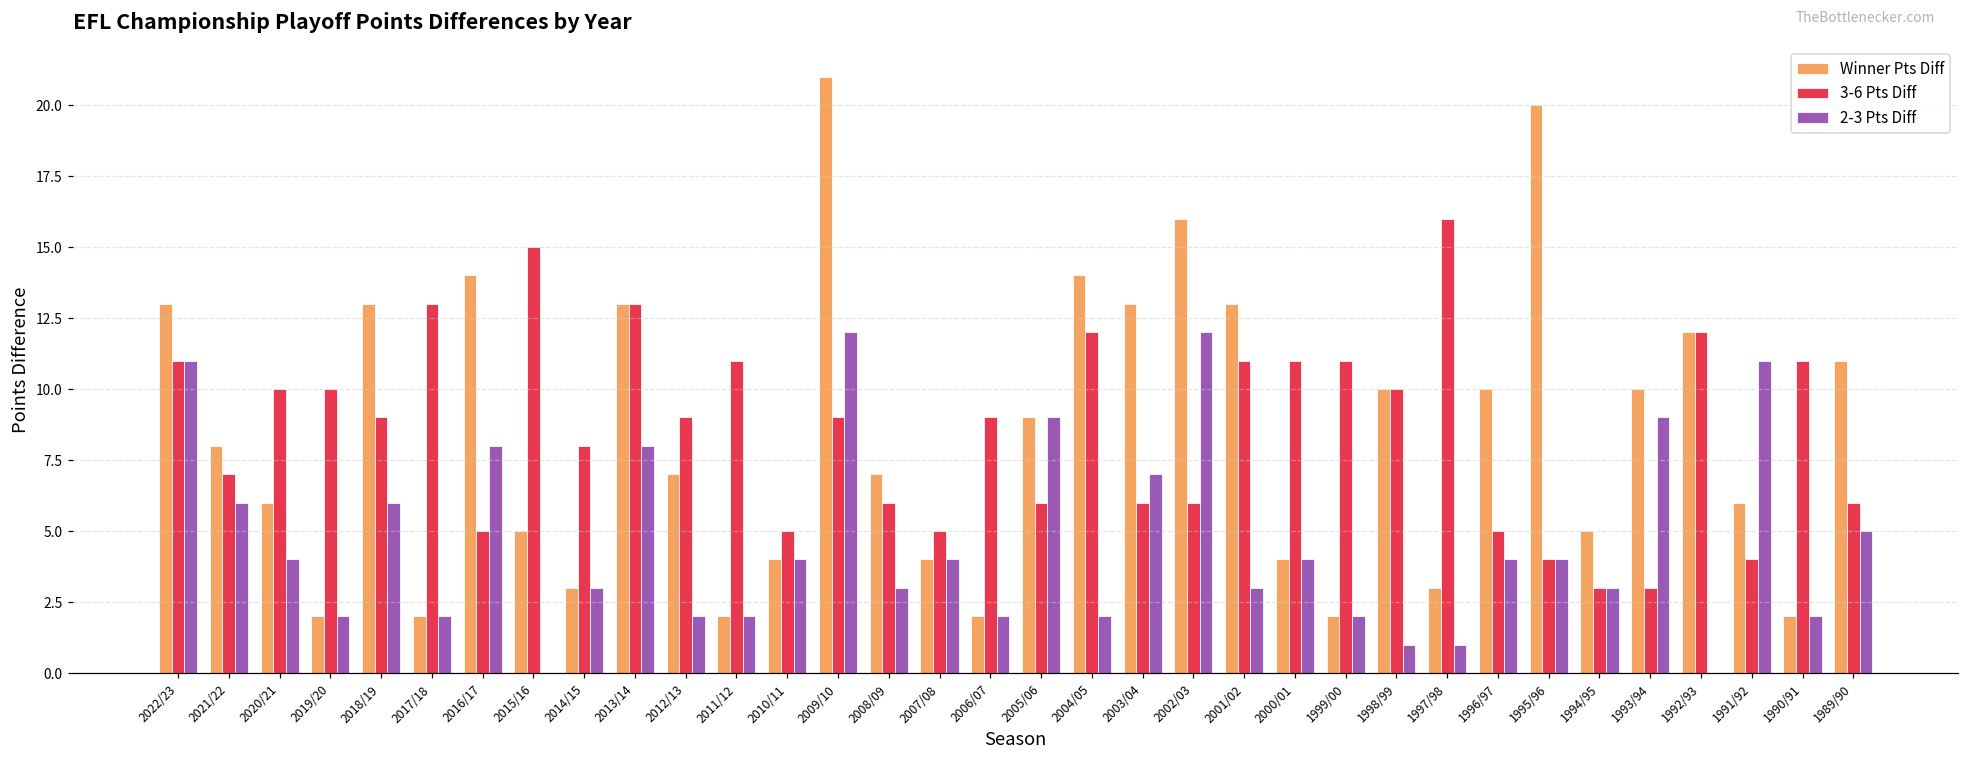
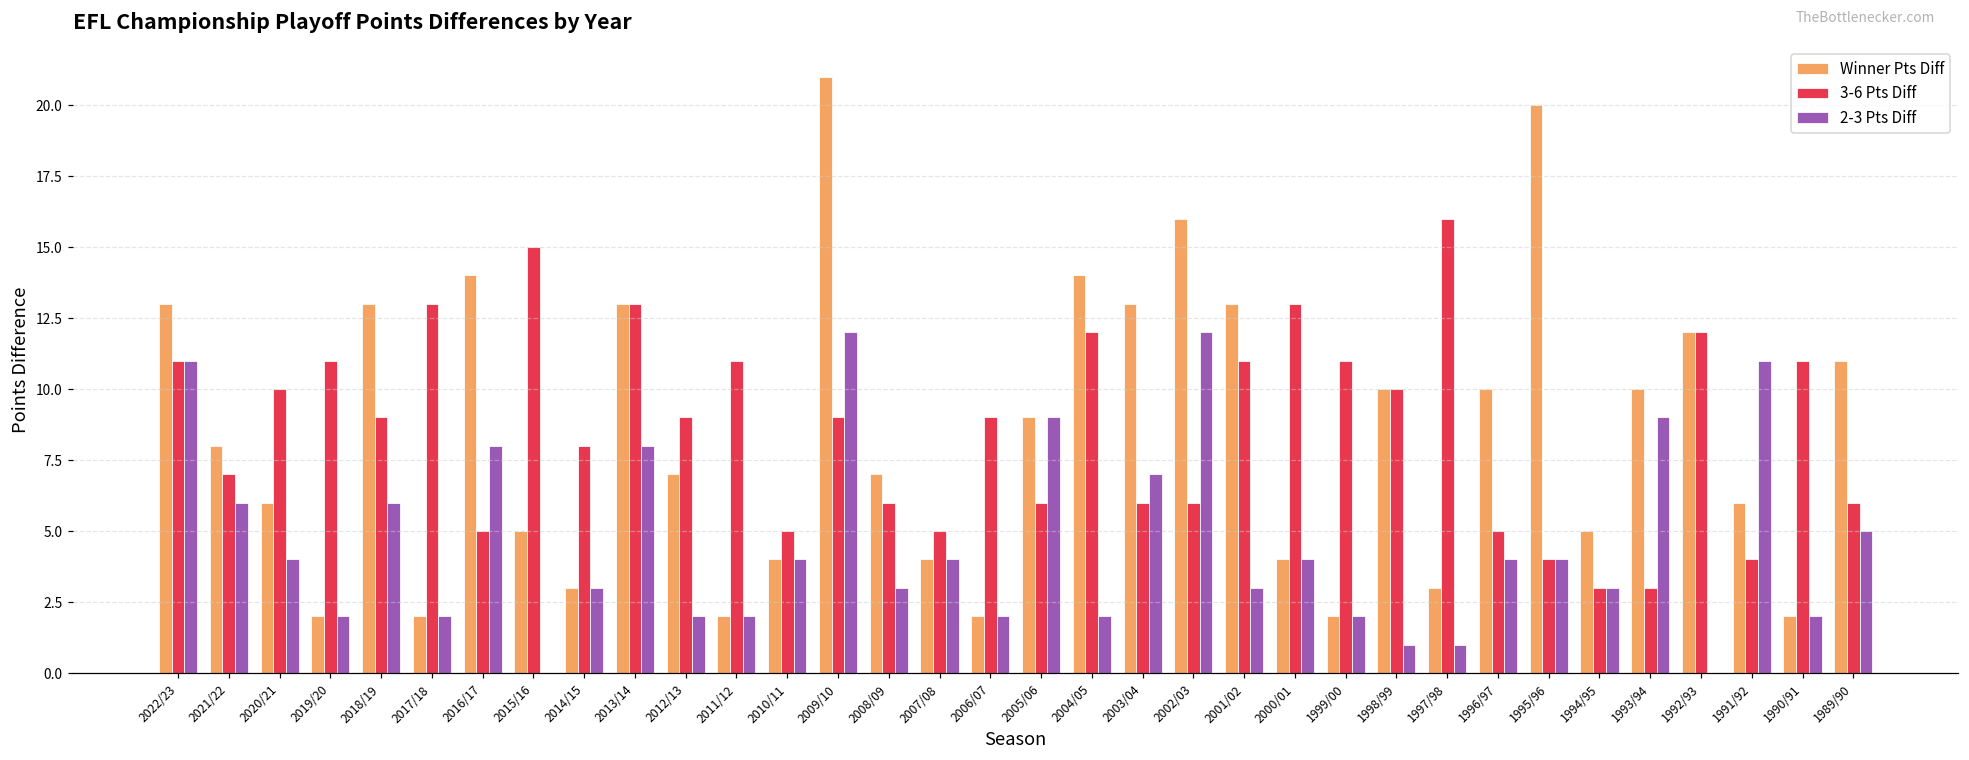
3-6 Pts Diff, 2019/20: 10 -> 11
3-6 Pts Diff, 2000/01: 11 -> 13
